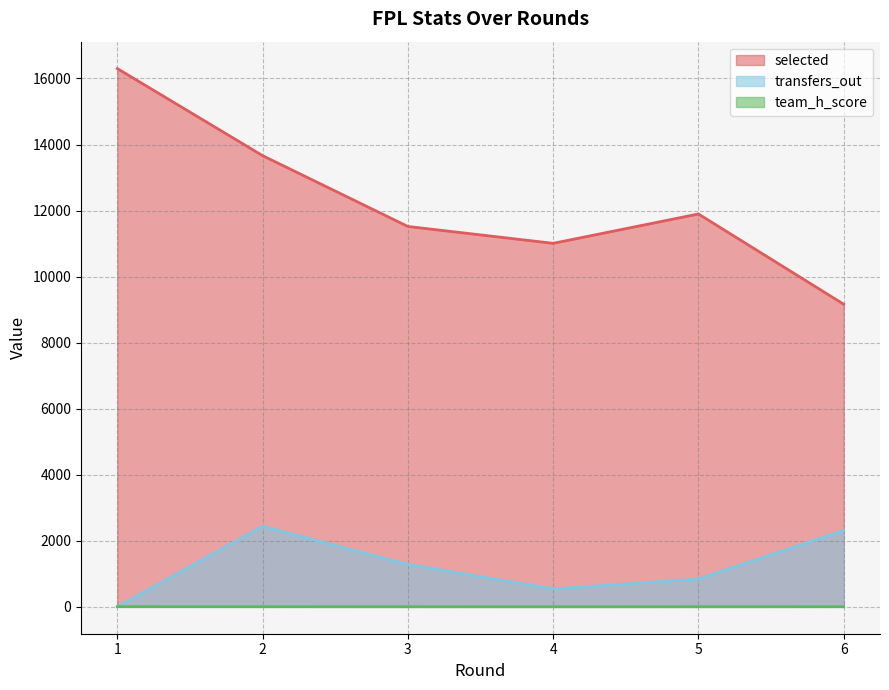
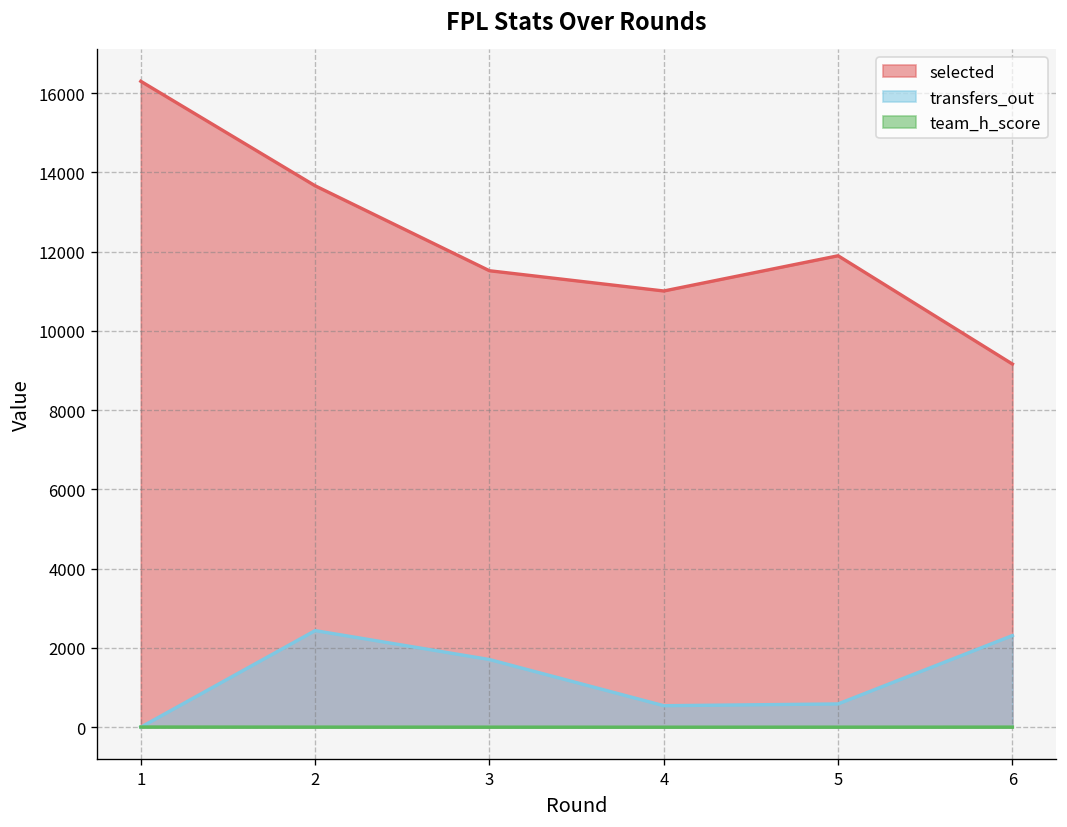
transfers_out, 3: 1300 -> 1700
transfers_out, 5: 800 -> 600
